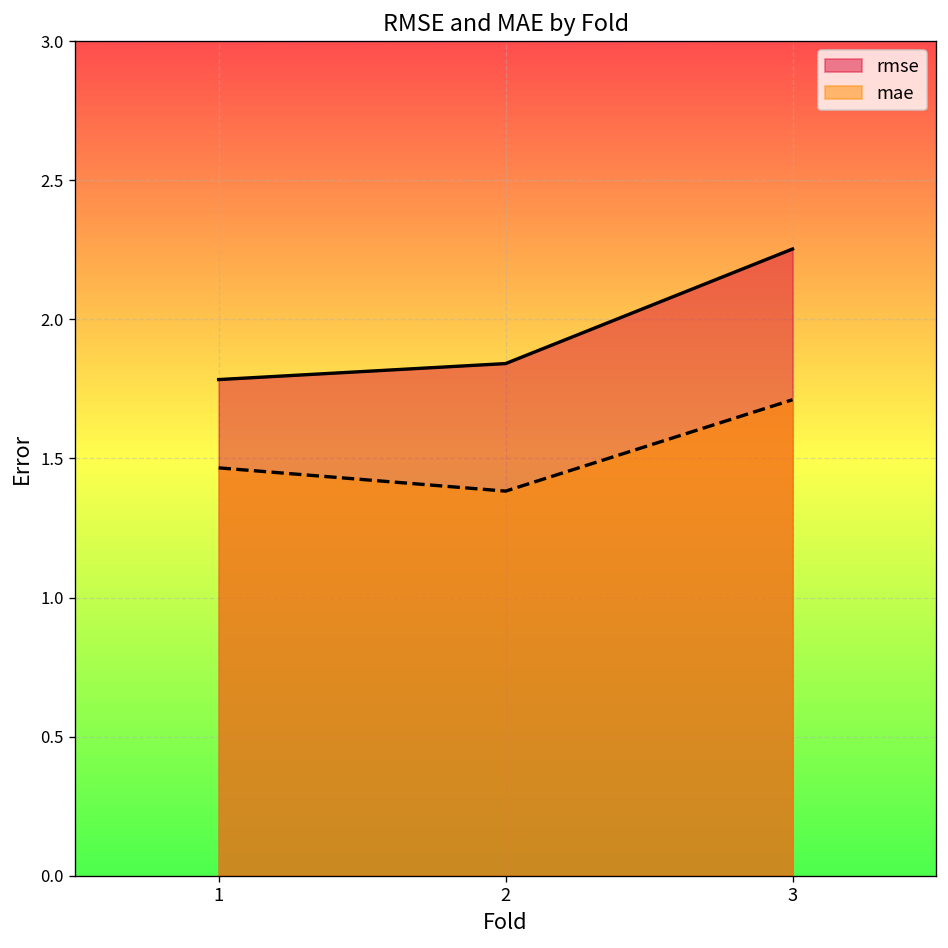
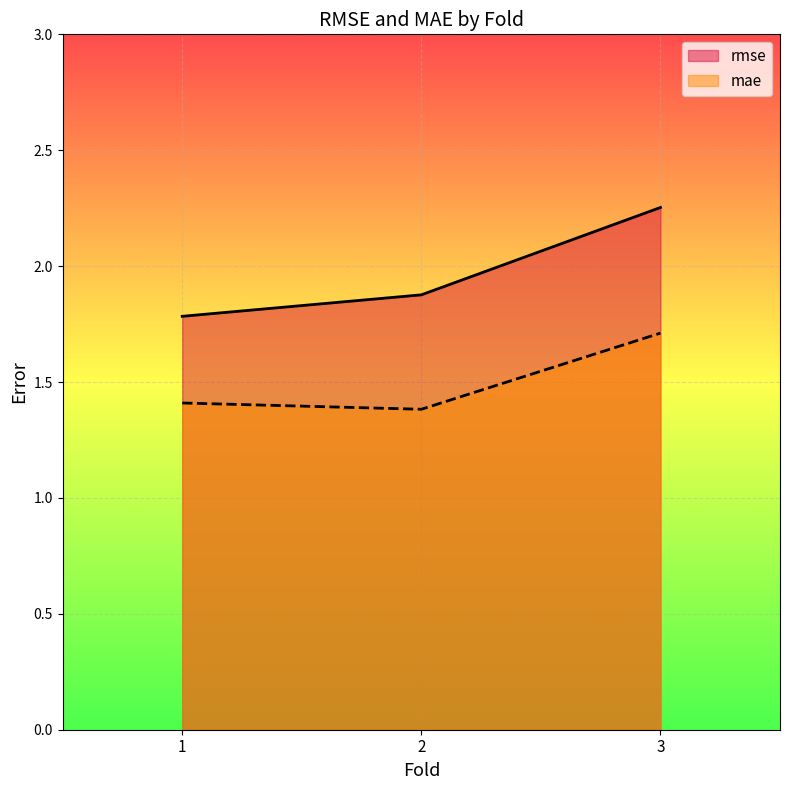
mae, 1: 1.47 -> 1.41
rmse, 2: 1.84 -> 1.88
